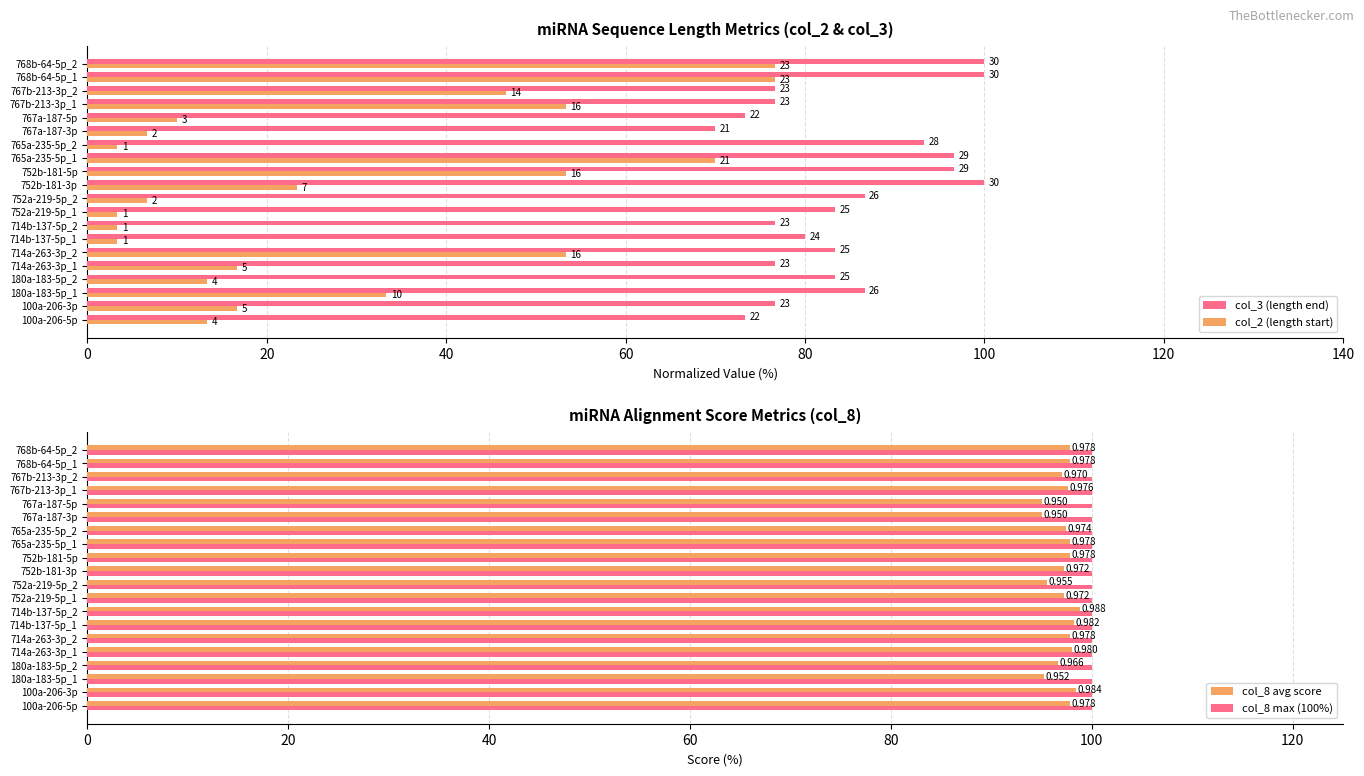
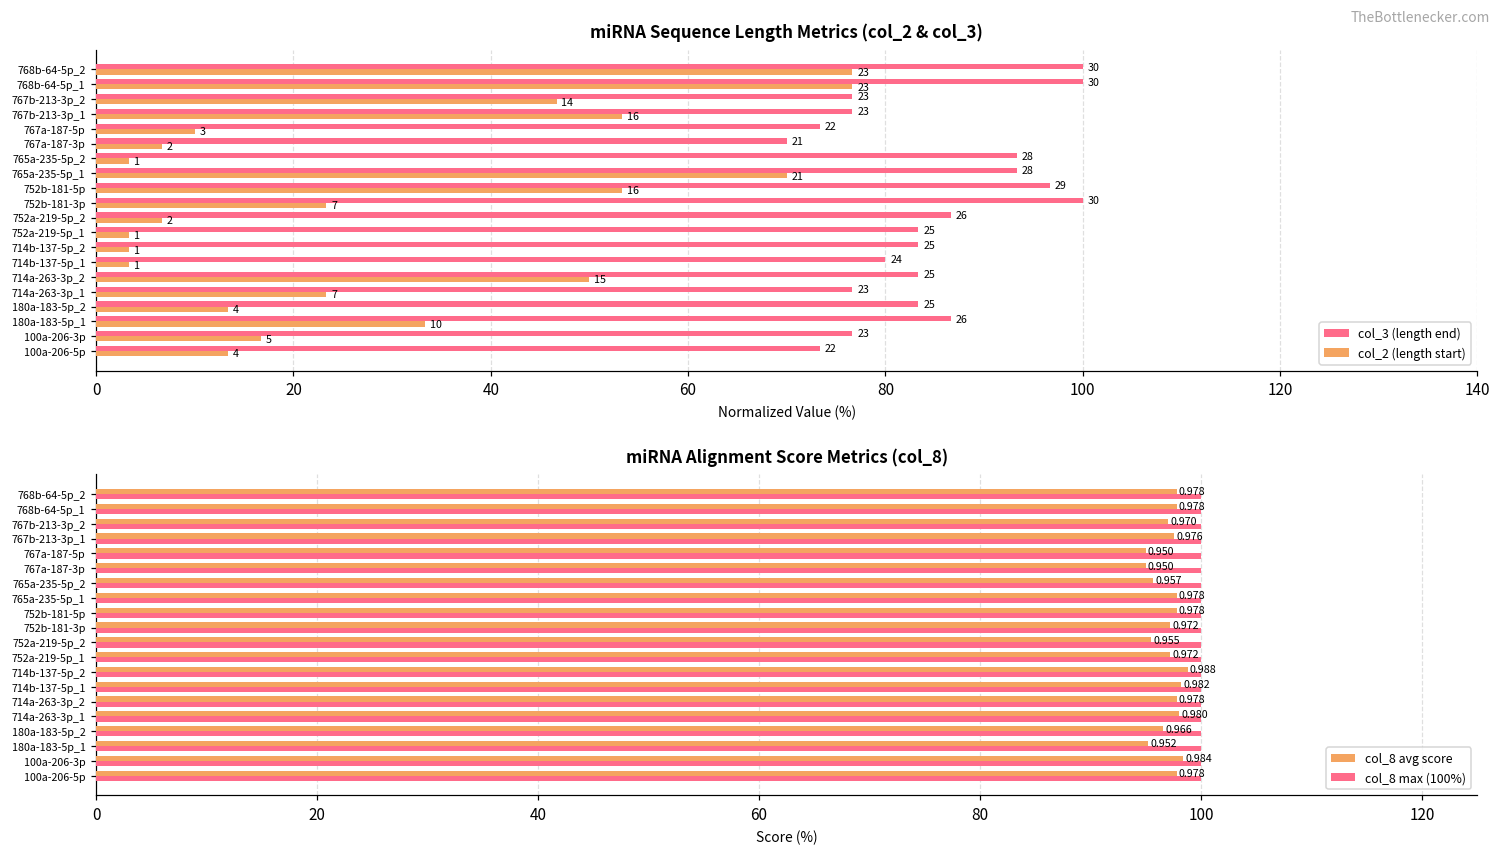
miRNA Sequence Length Metrics (col_2 & col_3), col_3 (length end), 765a-235-5p_1: 29 -> 28
miRNA Sequence Length Metrics (col_2 & col_3), col_3 (length end), 714b-137-5p_2: 23 -> 25
miRNA Sequence Length Metrics (col_2 & col_3), col_2 (length start), 714a-263-3p_2: 16 -> 15
miRNA Sequence Length Metrics (col_2 & col_3), col_2 (length start), 714a-263-3p_1: 5 -> 7
miRNA Alignment Score Metrics (col_8), col_8 avg score, 765a-235-5p_2: 0.974 -> 0.957
